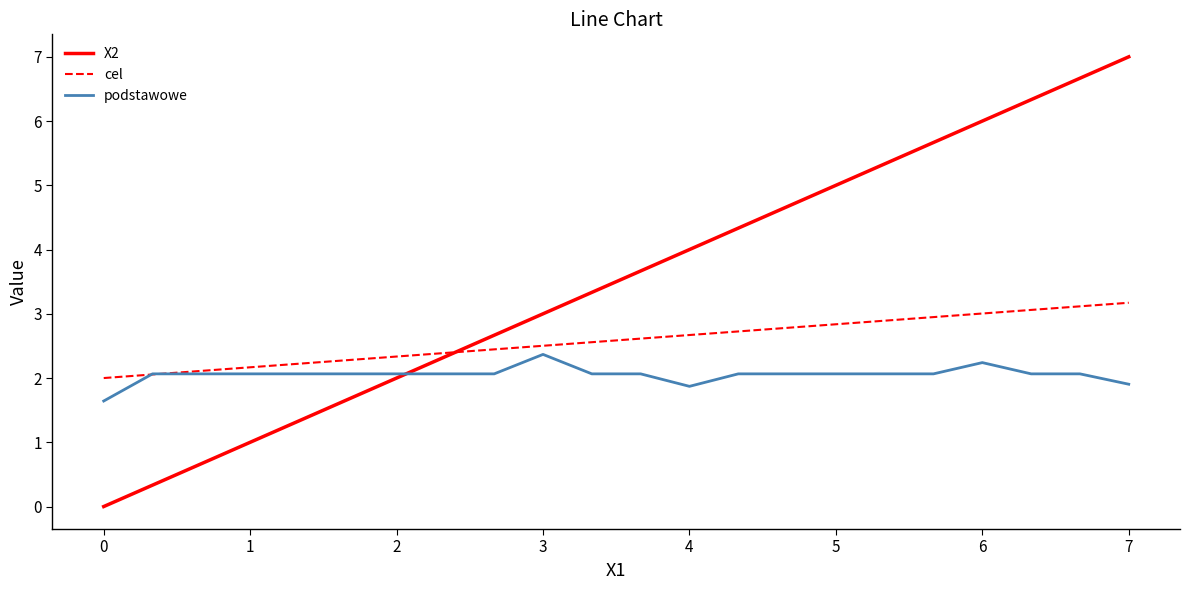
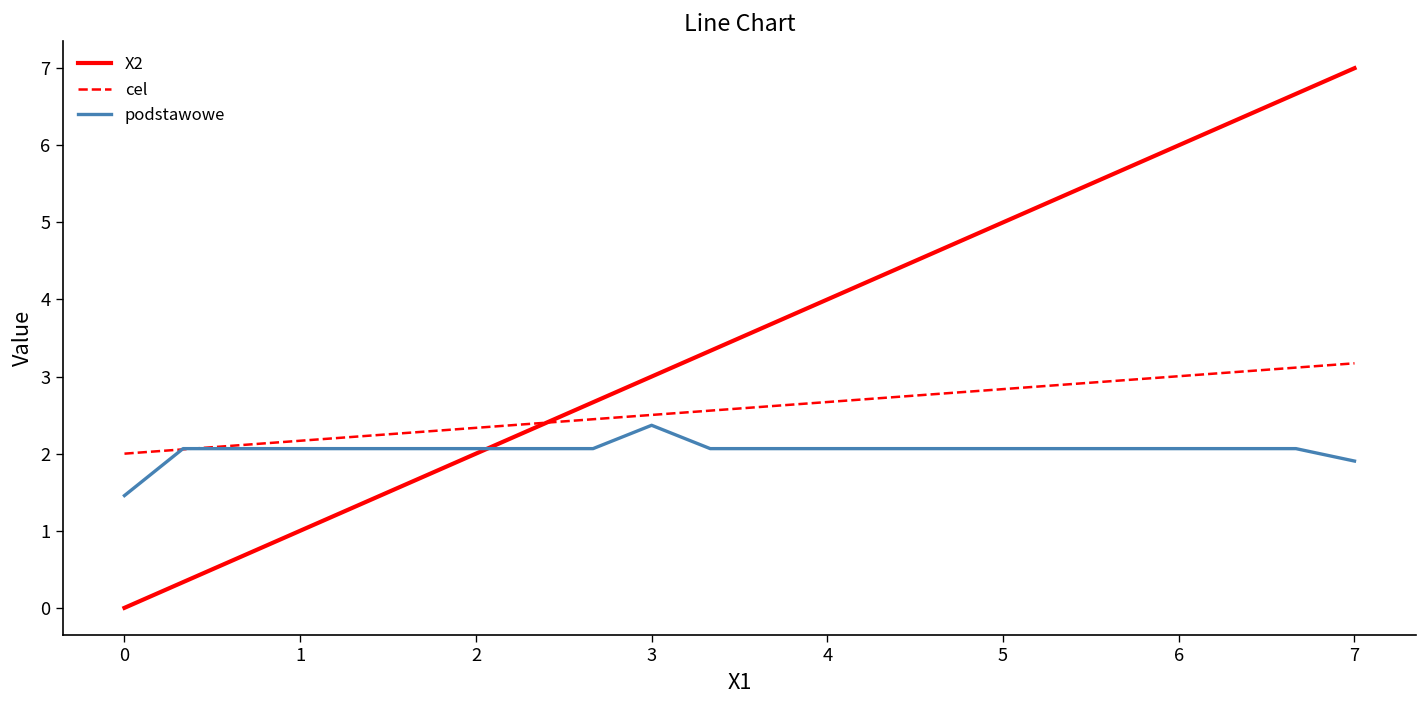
podstawowe, 0: 1.6 -> 1.5
podstawowe, 4: 1.9 -> 2.1
podstawowe, 6: 2.2 -> 2.1
